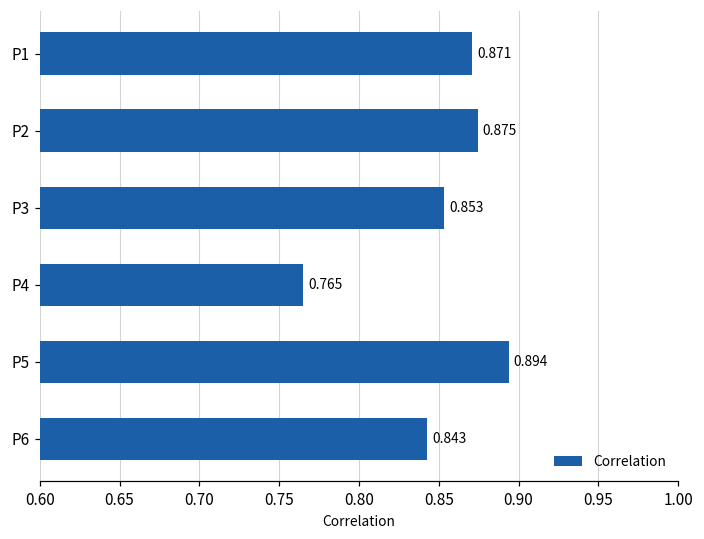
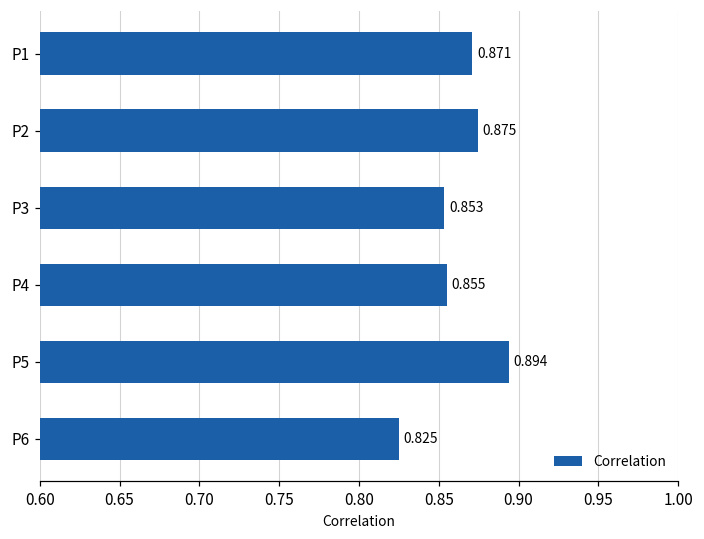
P4: 0.765 -> 0.855
P6: 0.843 -> 0.825
